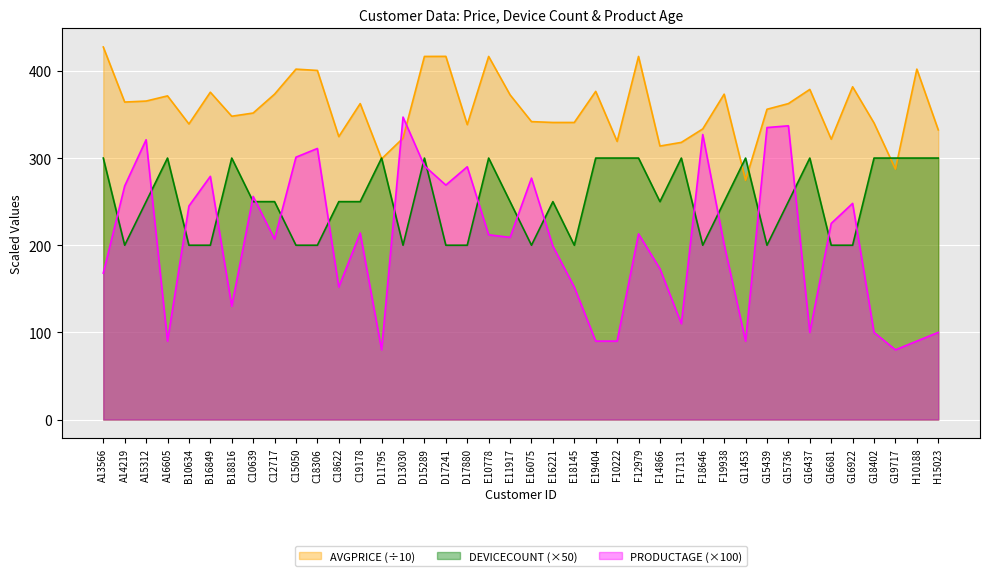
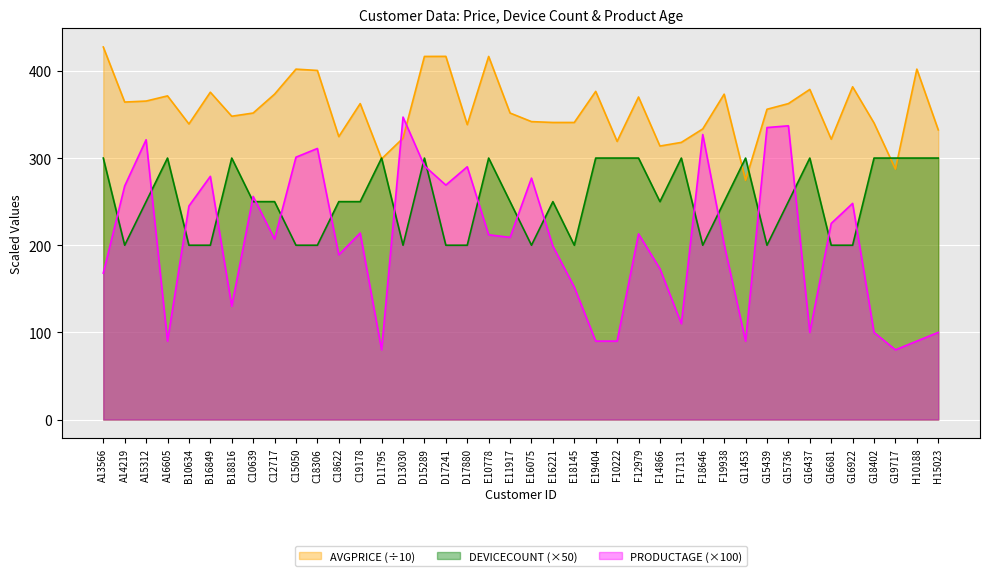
PRODUCTAGE (×100), C18622: 150 -> 190
AVGPRICE (÷10), E11917: 370 -> 350
AVGPRICE (÷10), F12979: 420 -> 370
